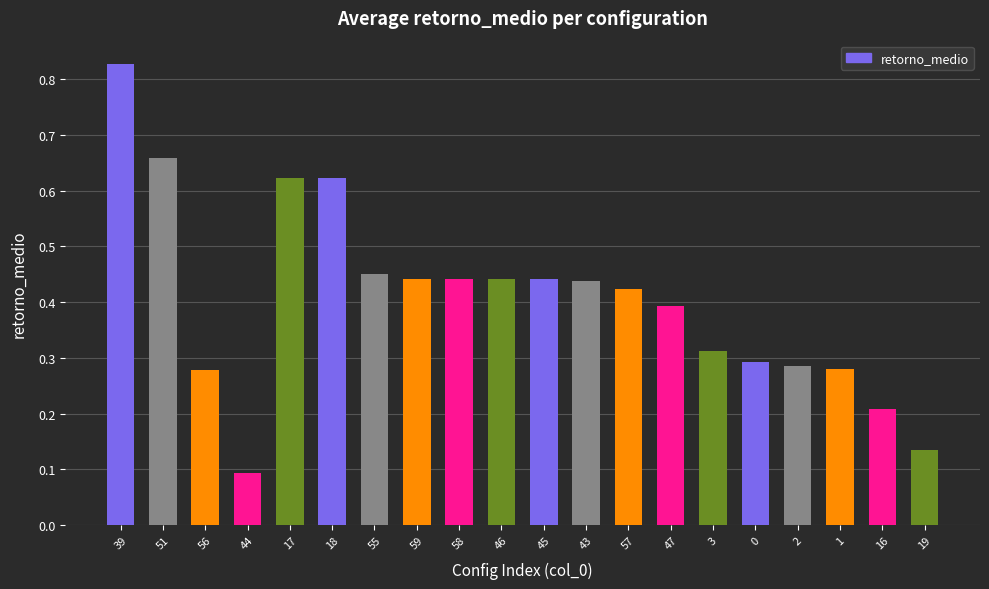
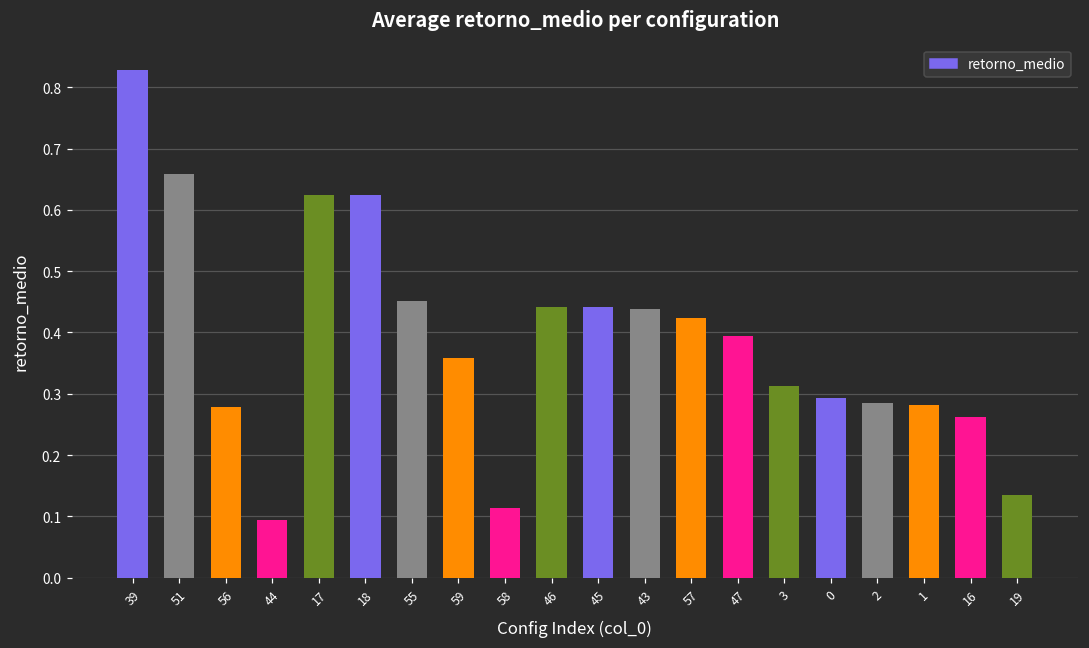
59: 0.44 -> 0.36
58: 0.44 -> 0.11
16: 0.21 -> 0.26
